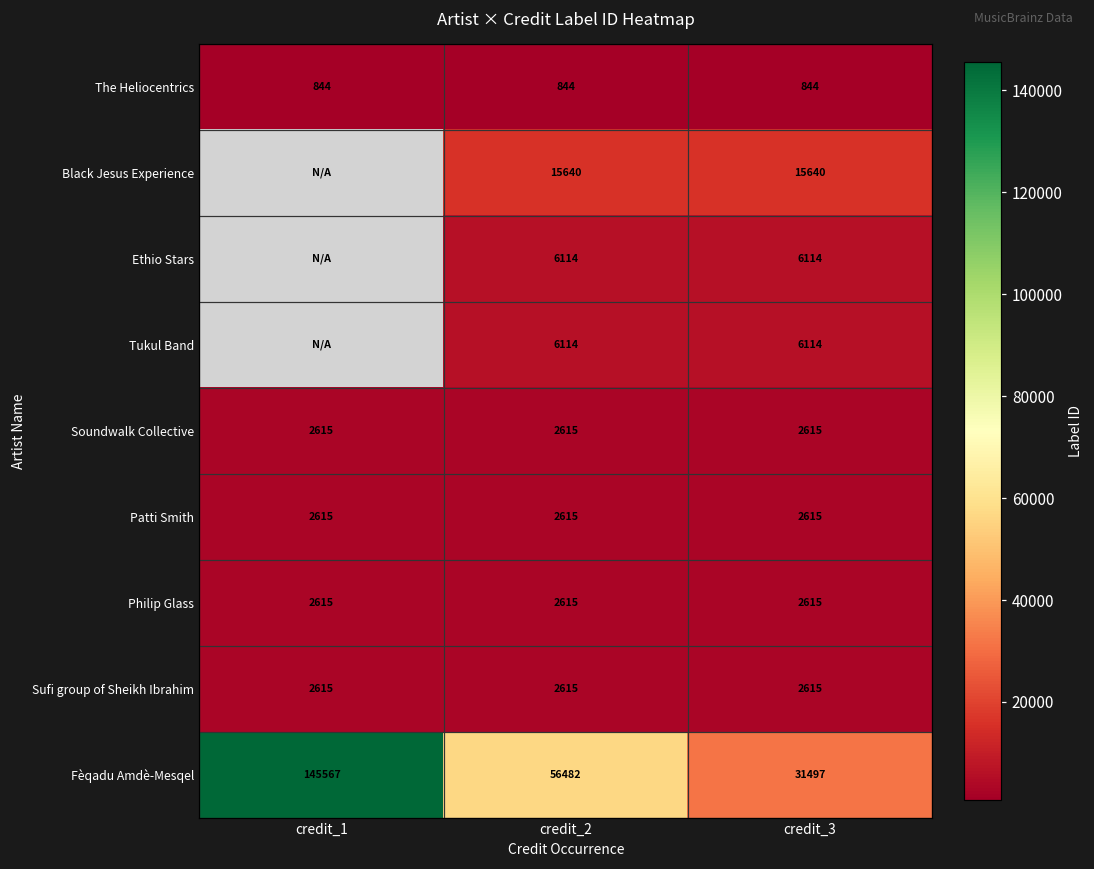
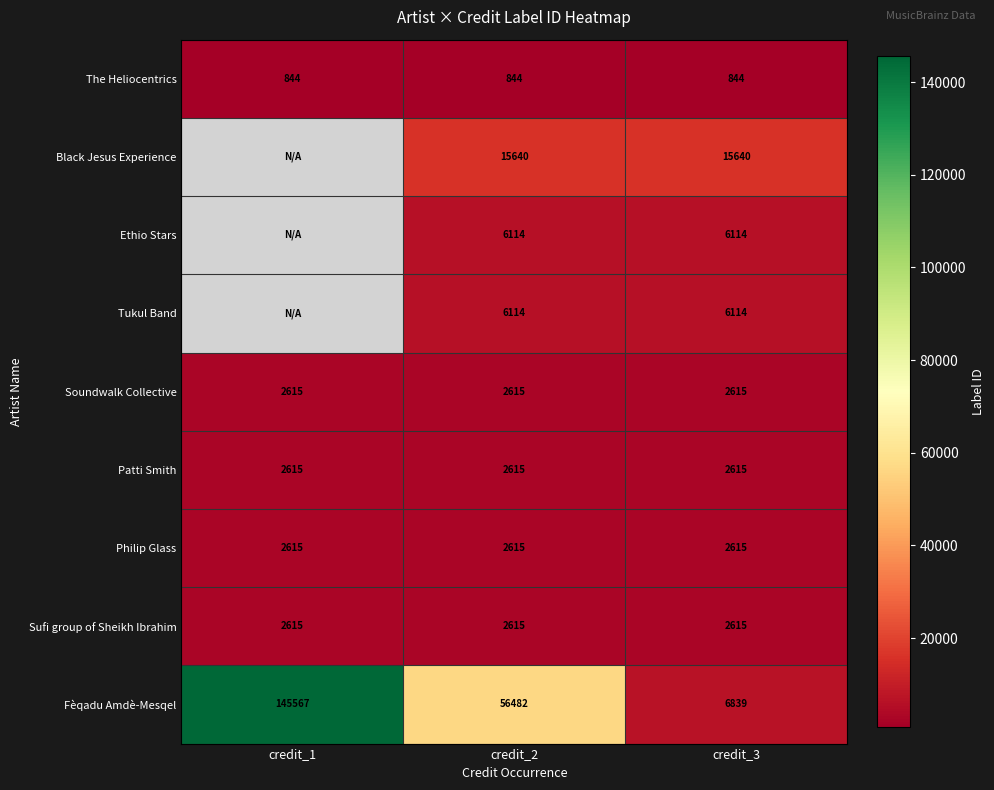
Fèqadu Amdè-Mesqel, credit_3: 31497 -> 6839
